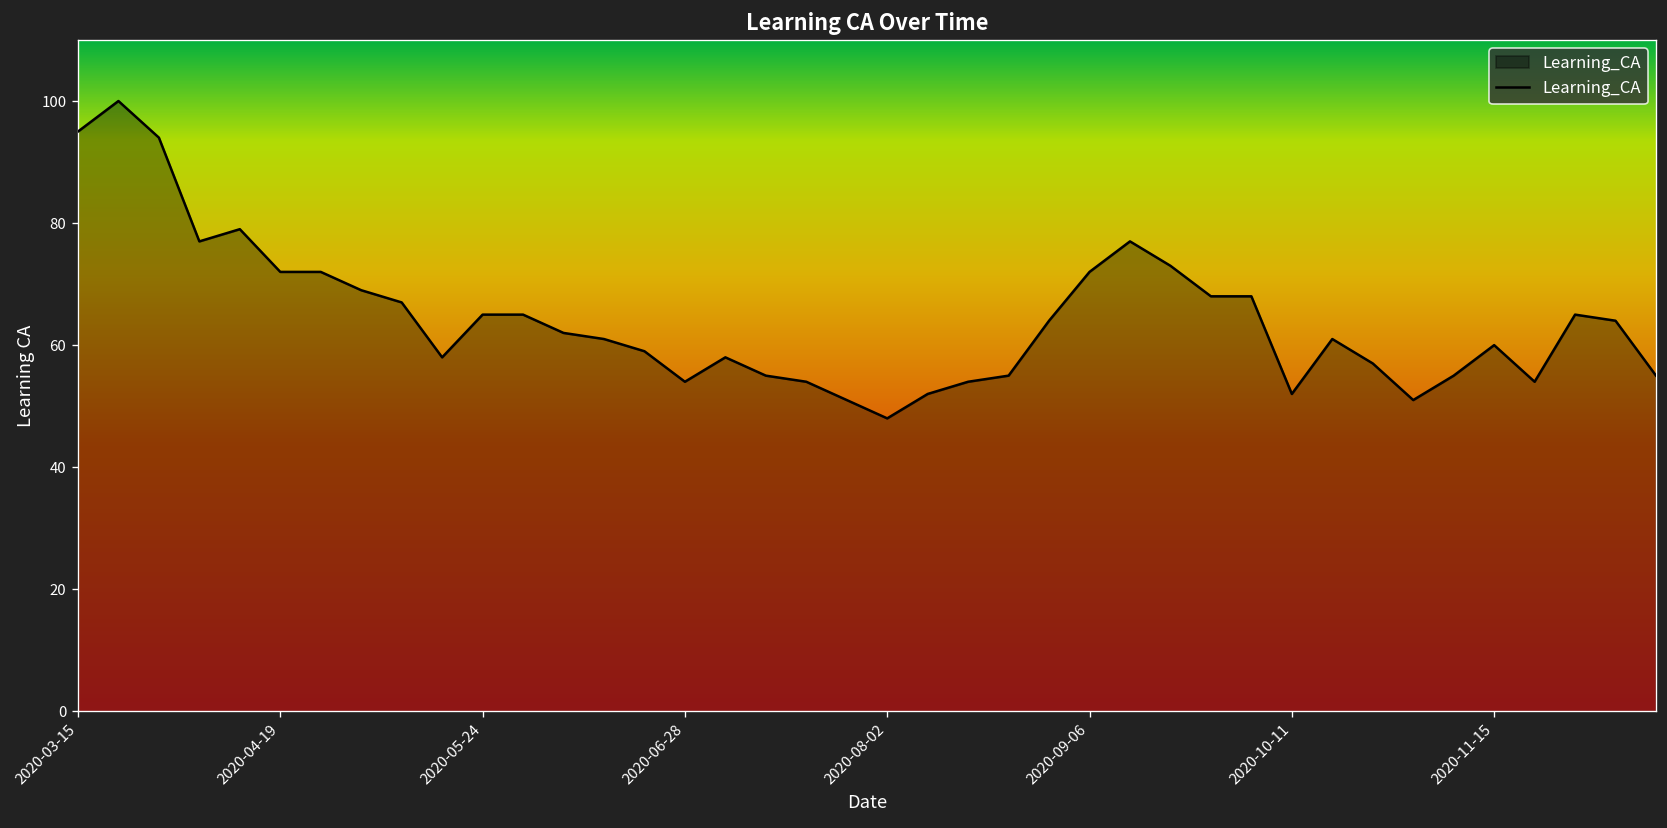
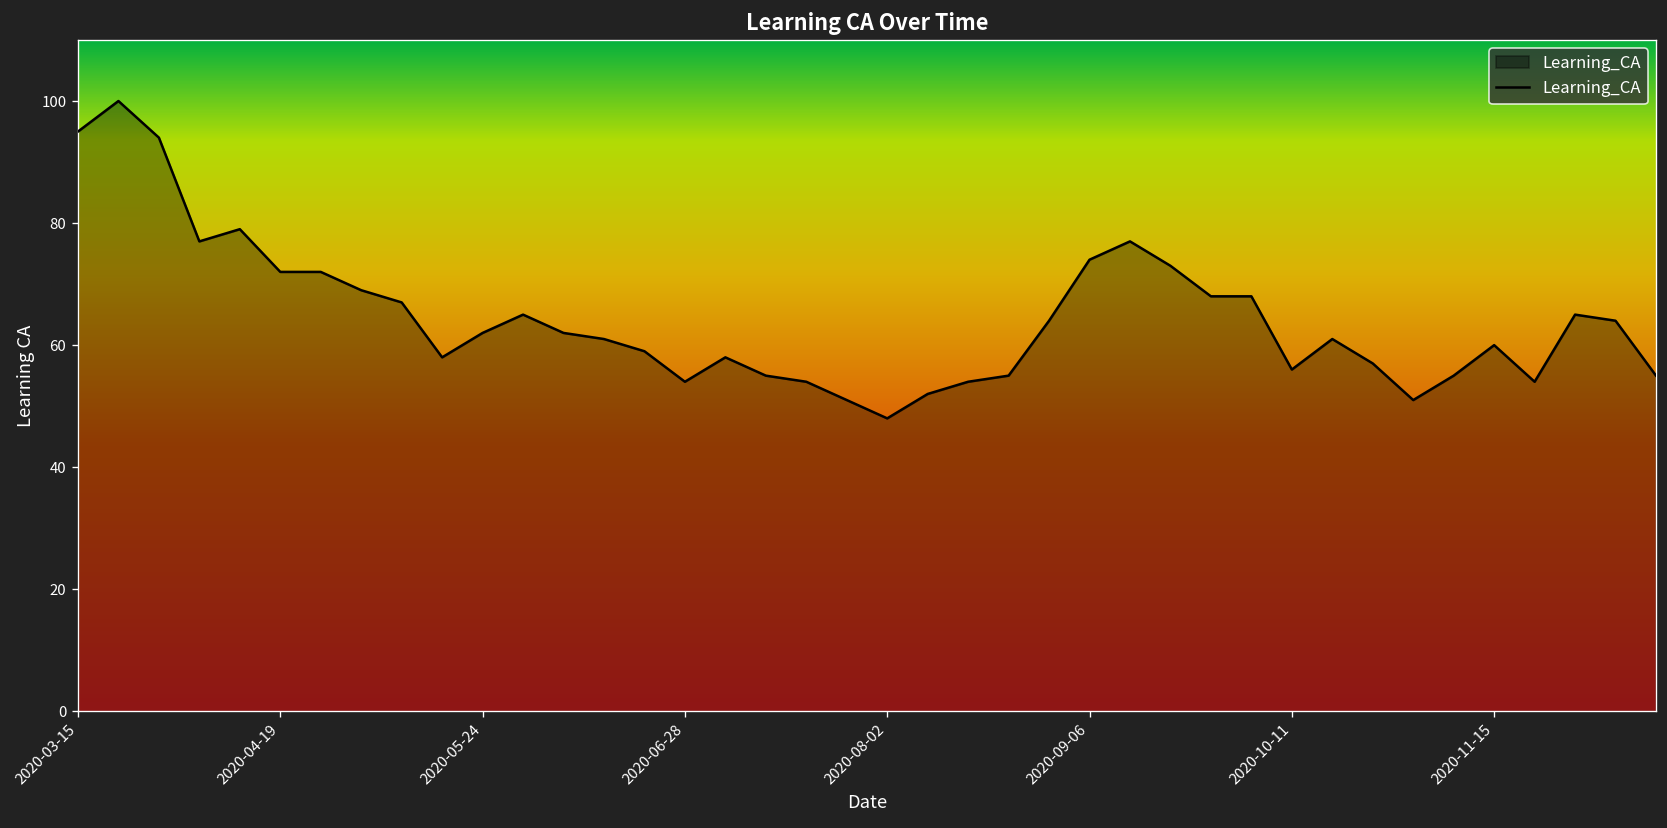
2020-05-24: 65 -> 62
2020-09-06: 72 -> 74
2020-10-11: 52 -> 56
